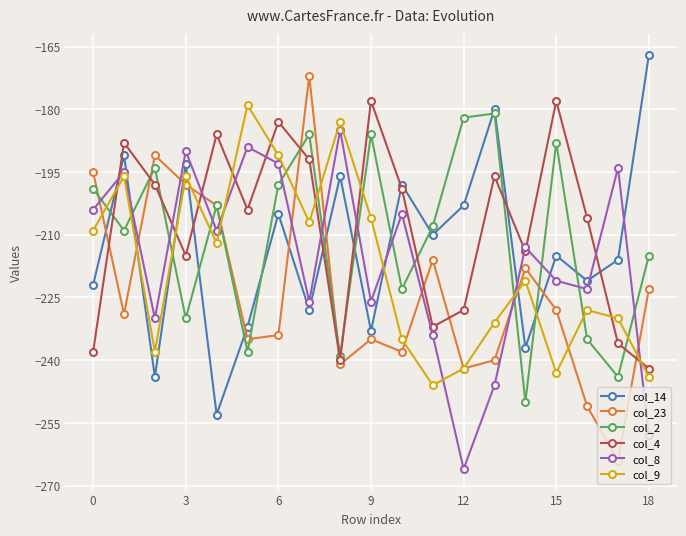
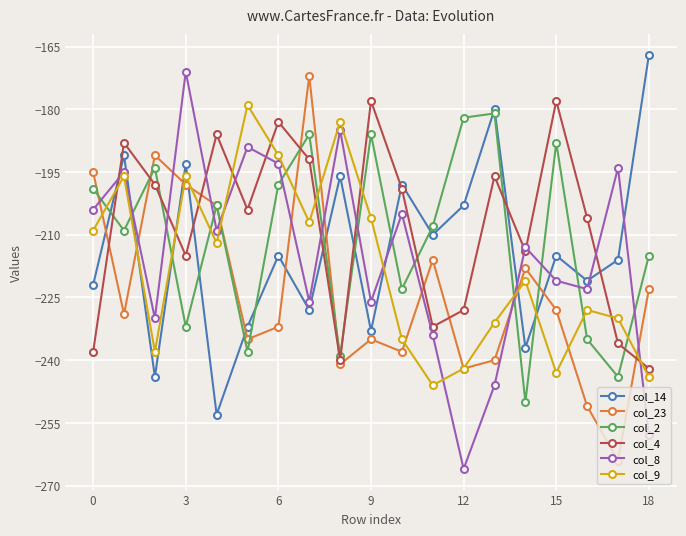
col_2, 3: -230 -> -232
col_8, 3: -190 -> -171
col_14, 6: -205 -> -215
col_23, 6: -234 -> -232
